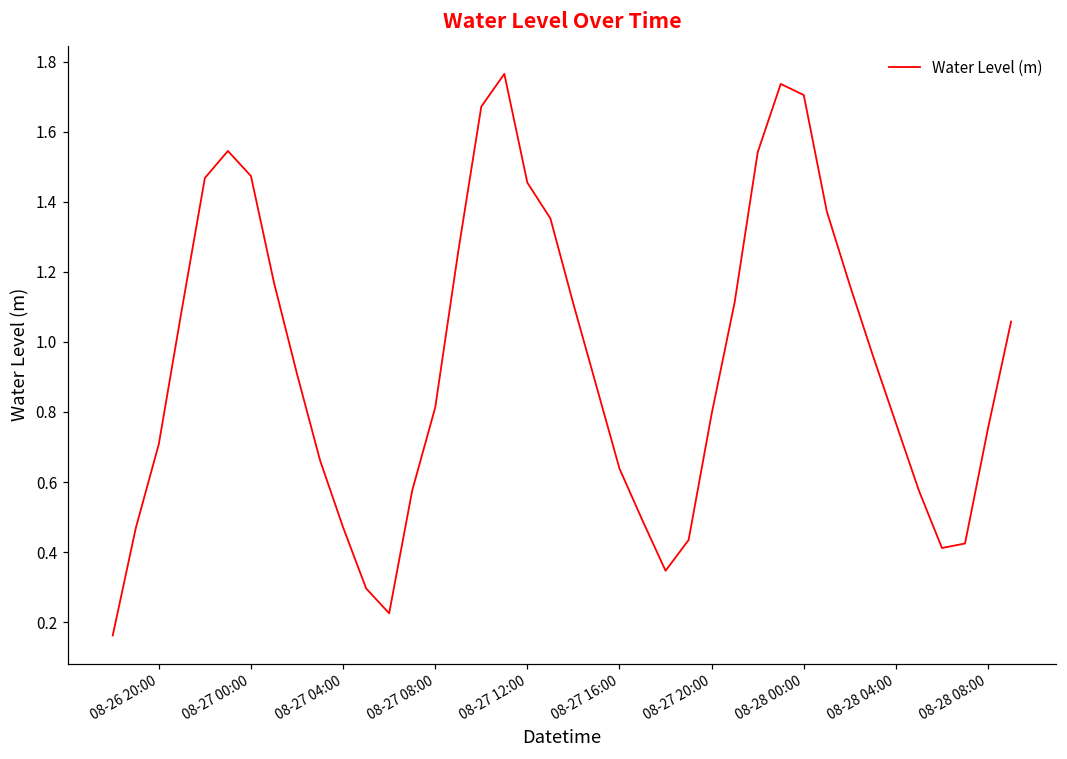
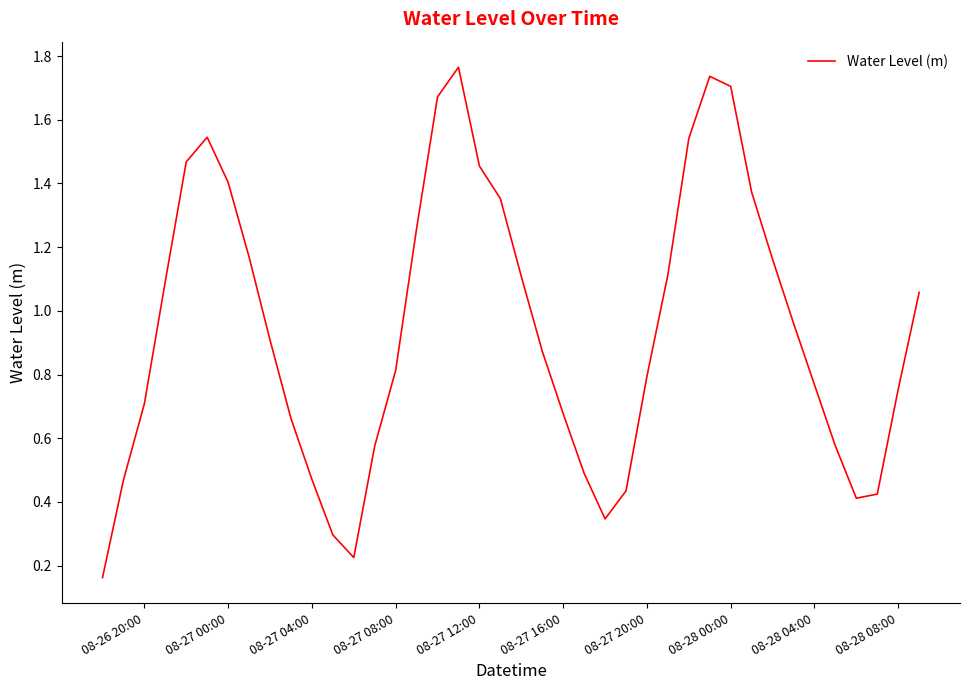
08-27 00:00: 1.47 -> 1.40
08-27 16:00: 0.64 -> 0.68
